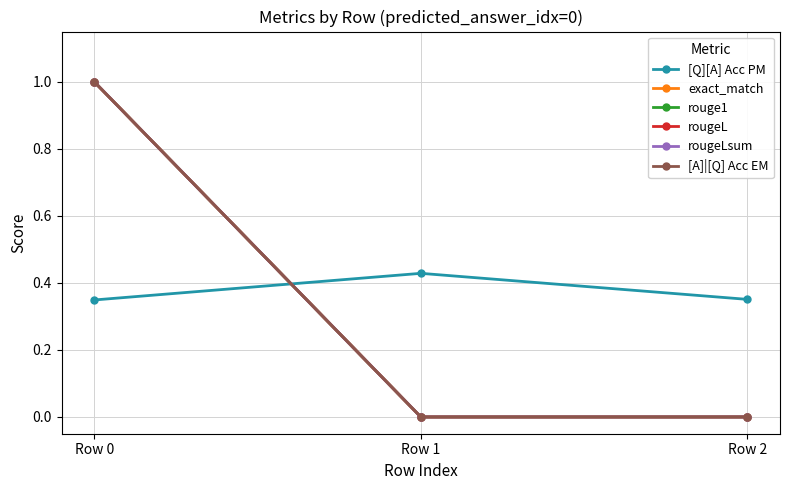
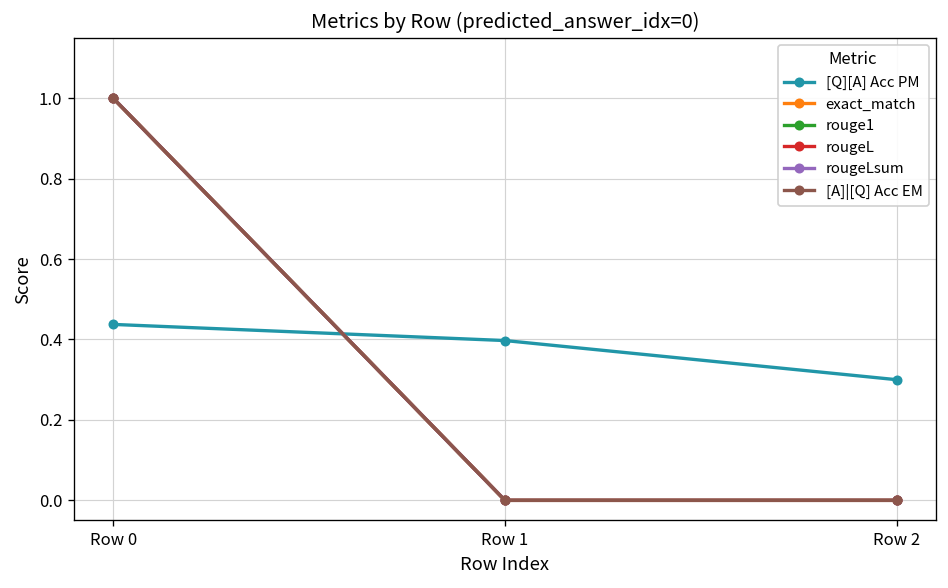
[Q][A] Acc PM, Row 0: 0.35 -> 0.44
[Q][A] Acc PM, Row 1: 0.43 -> 0.40
[Q][A] Acc PM, Row 2: 0.35 -> 0.30
